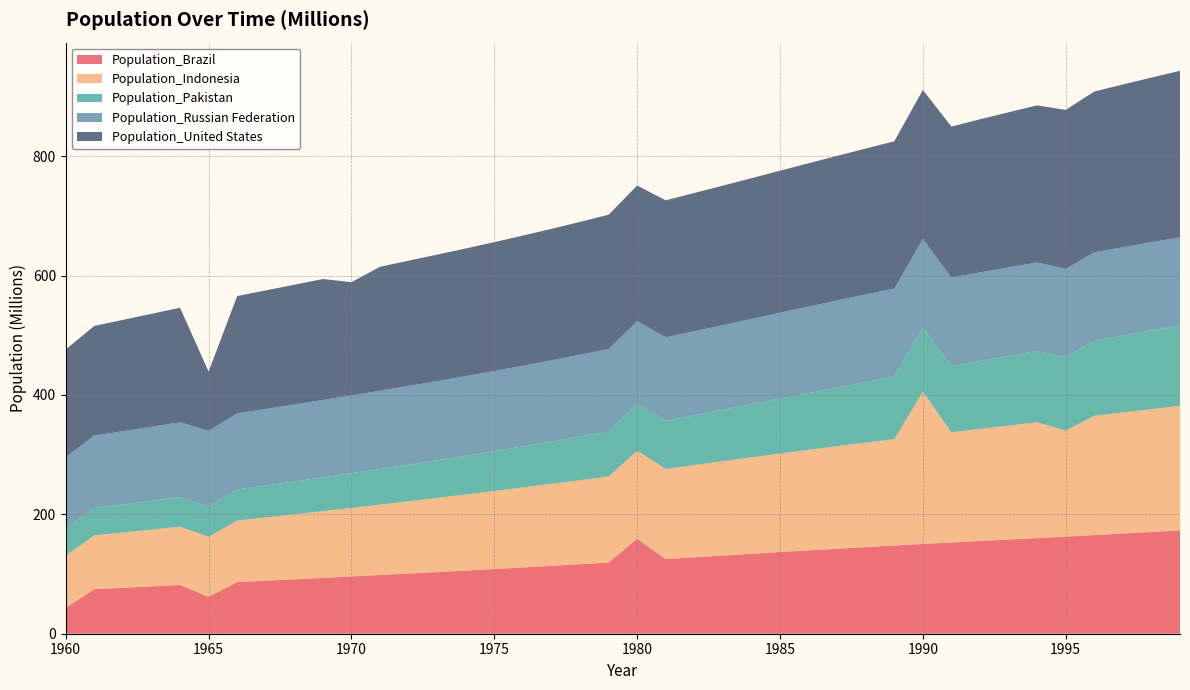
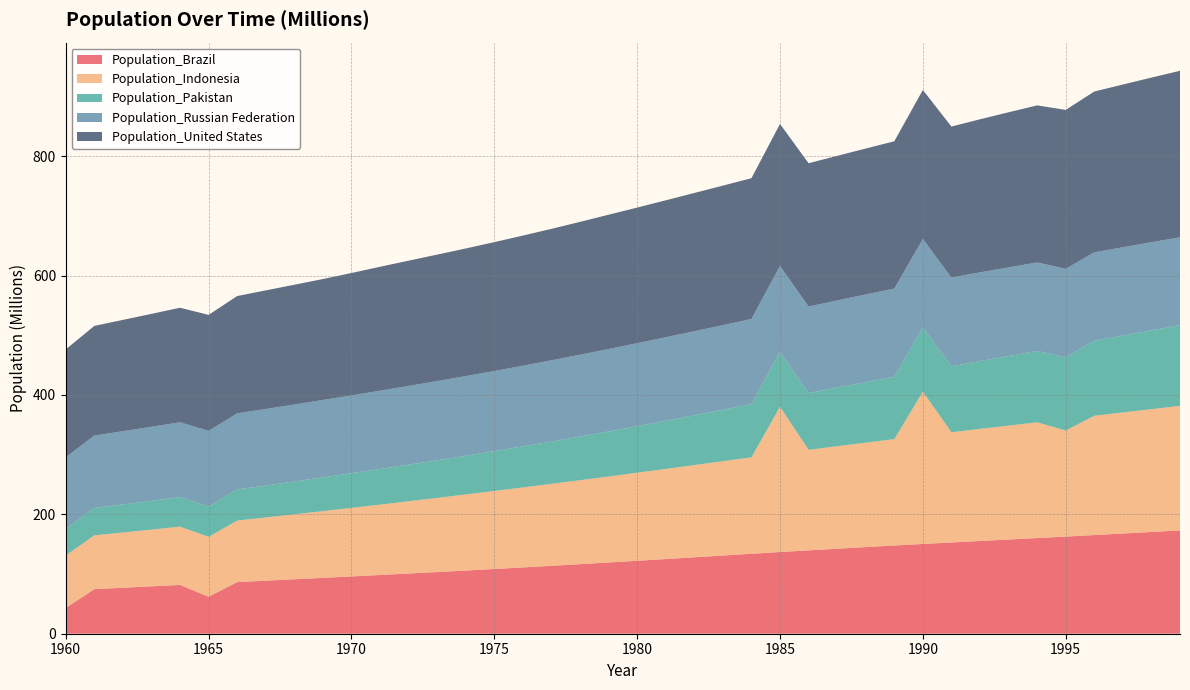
Population_United States, 1965: 100 -> 190
Population_United States, 1970: 190 -> 210
Population_Brazil, 1980: 160 -> 120
Population_Indonesia, 1985: 170 -> 240
